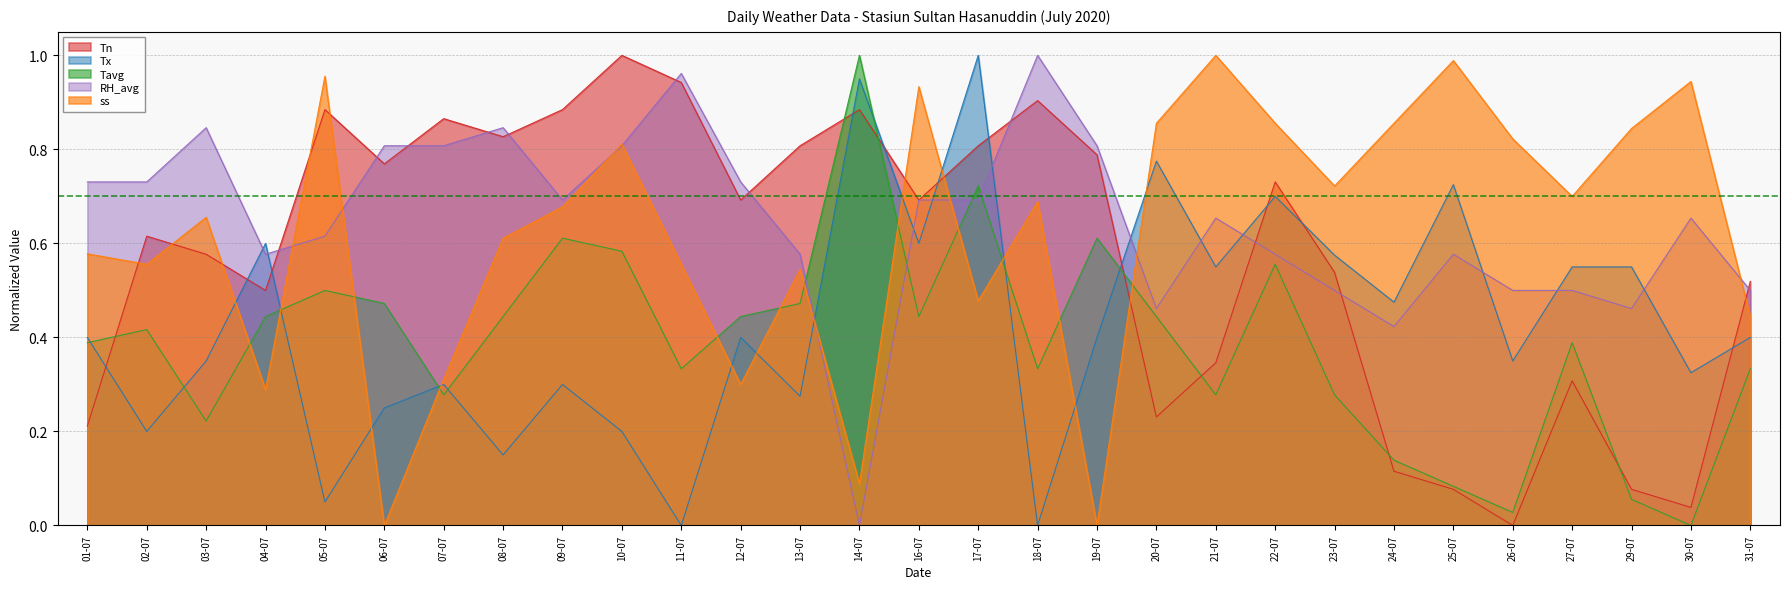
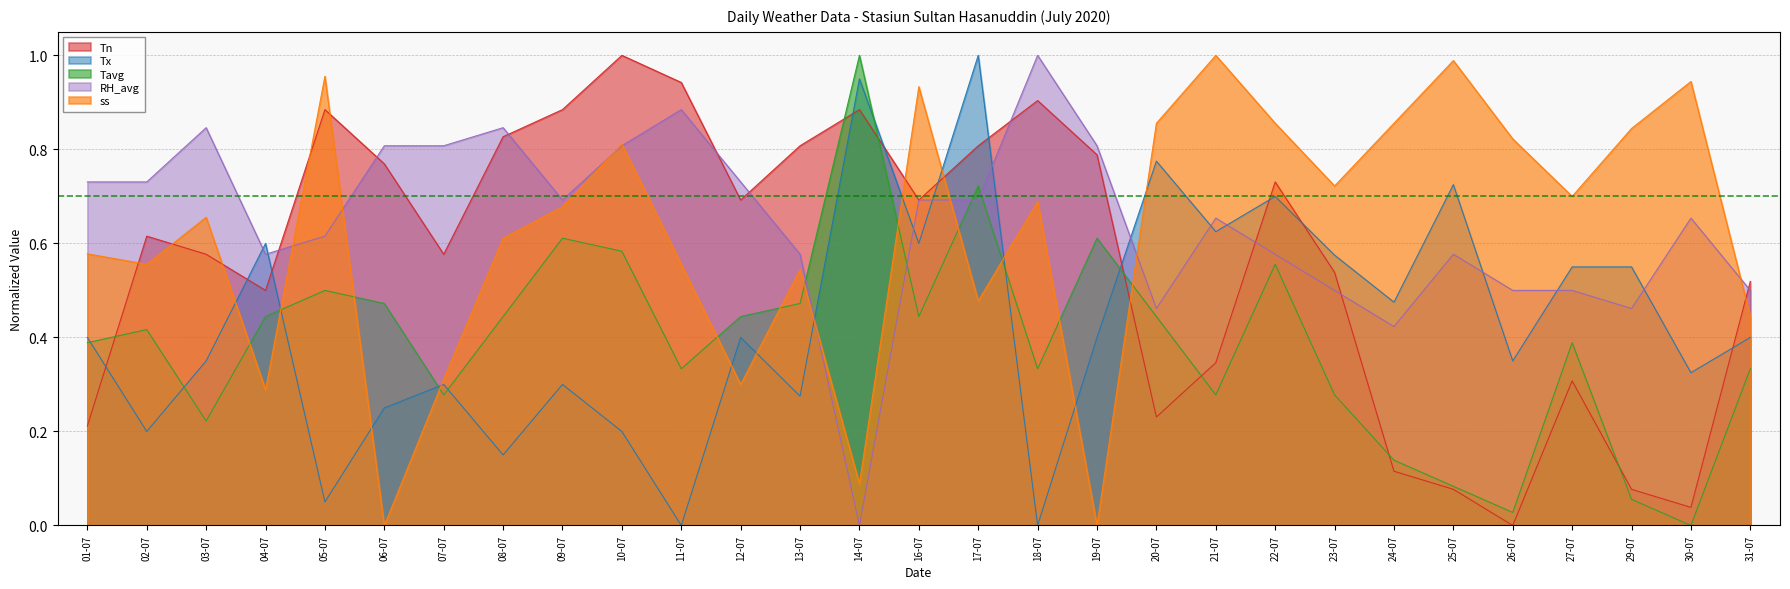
Tn, 07-07: 0.87 -> 0.58
RH_avg, 11-07: 0.96 -> 0.88
Tx, 21-07: 0.55 -> 0.63
